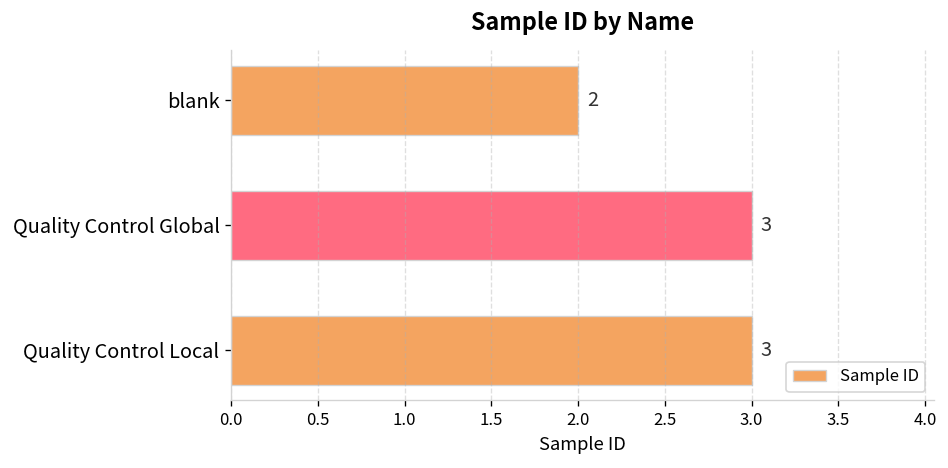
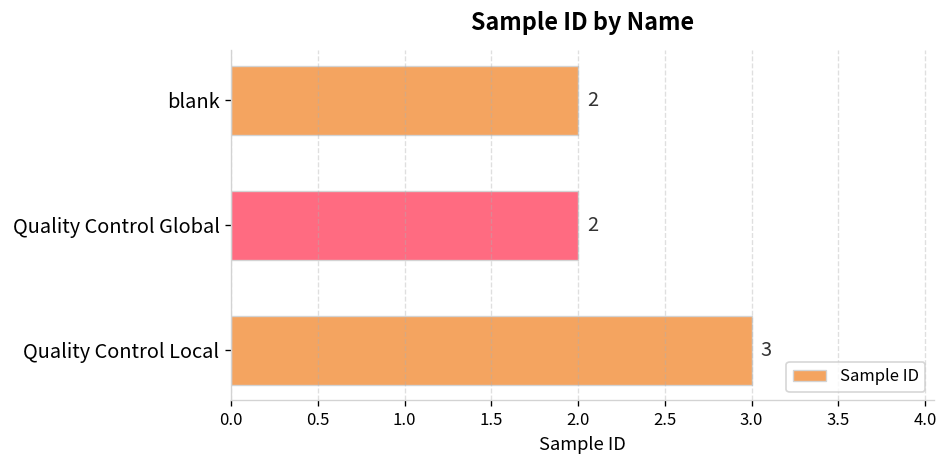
Quality Control Global: 3 -> 2
